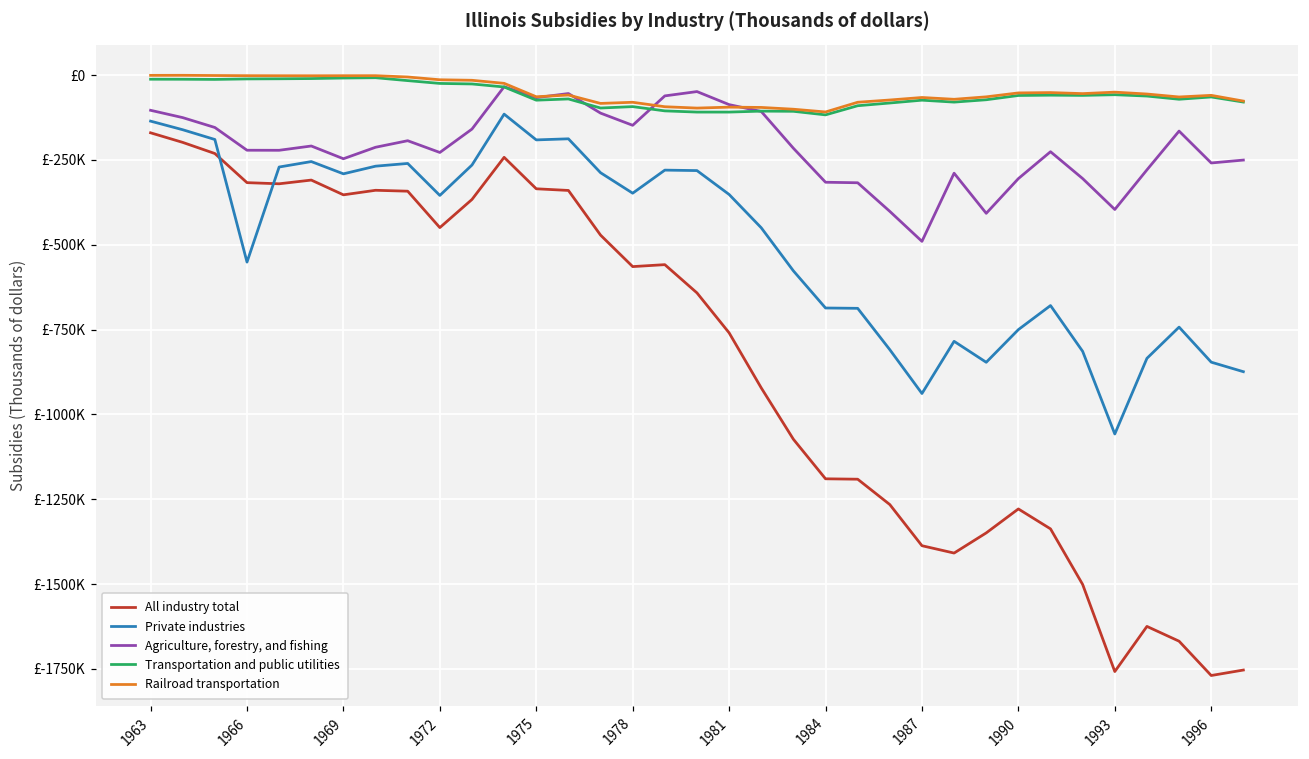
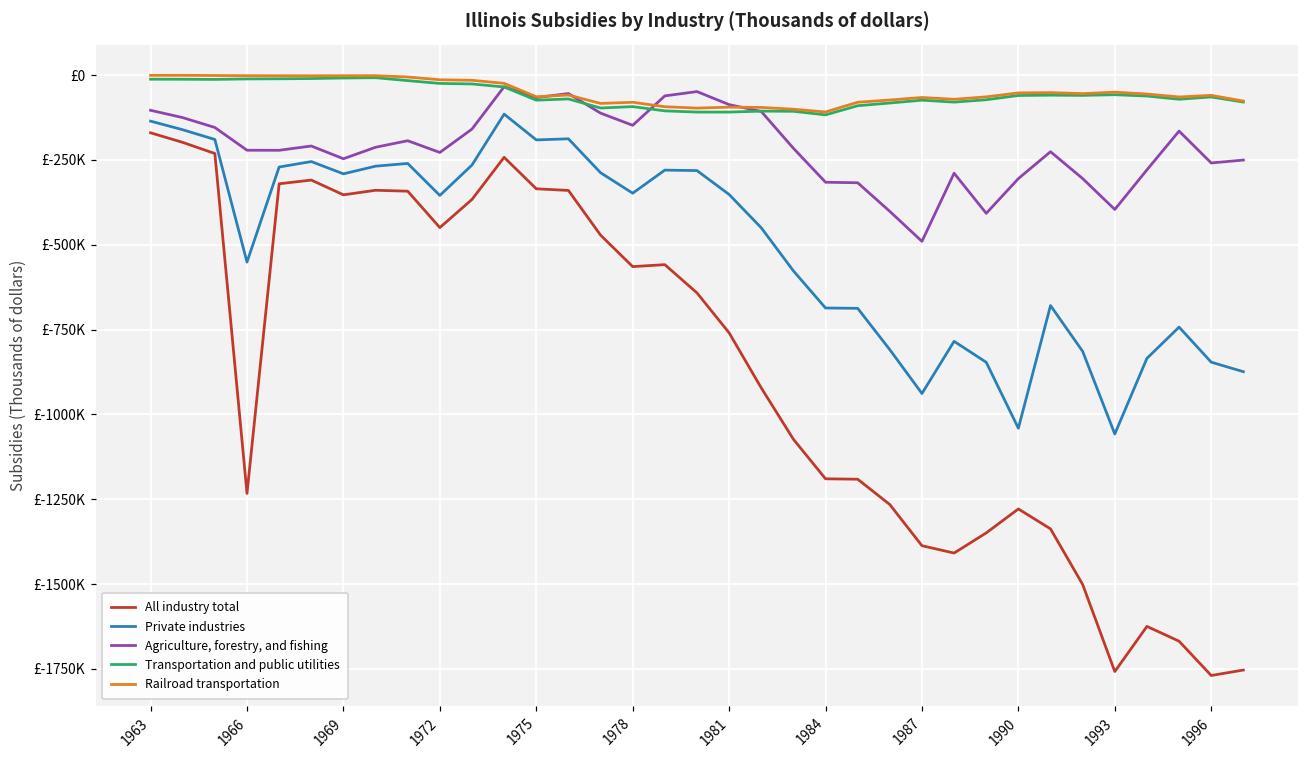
All industry total, 1966: £-320000 -> £-1230000
Private industries, 1990: £-750000 -> £-1040000
